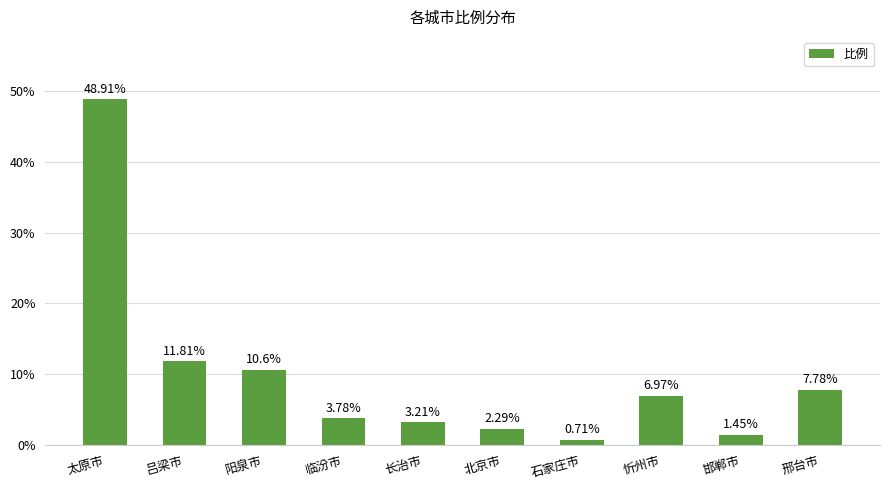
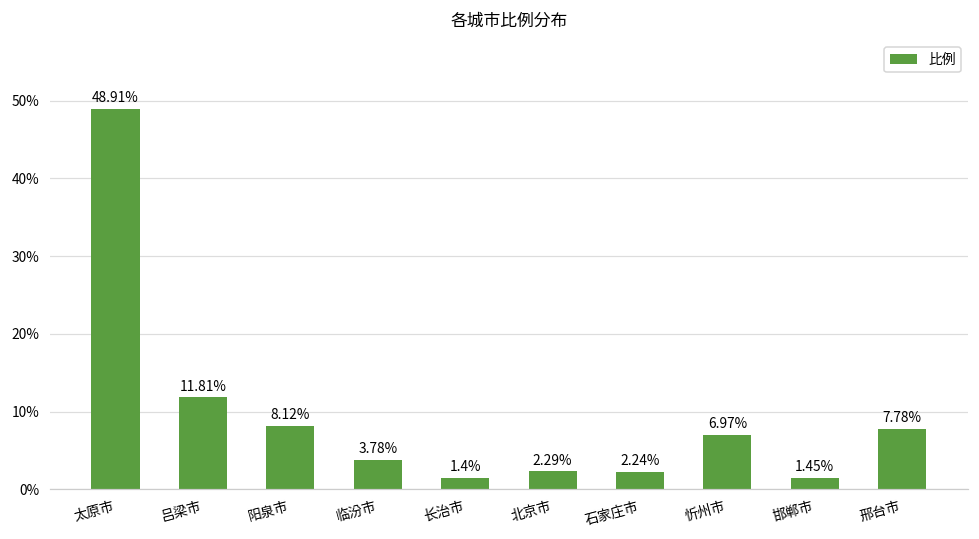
阳泉市: 10.6% -> 8.12%
长治市: 3.21% -> 1.4%
石家庄市: 0.71% -> 2.24%
